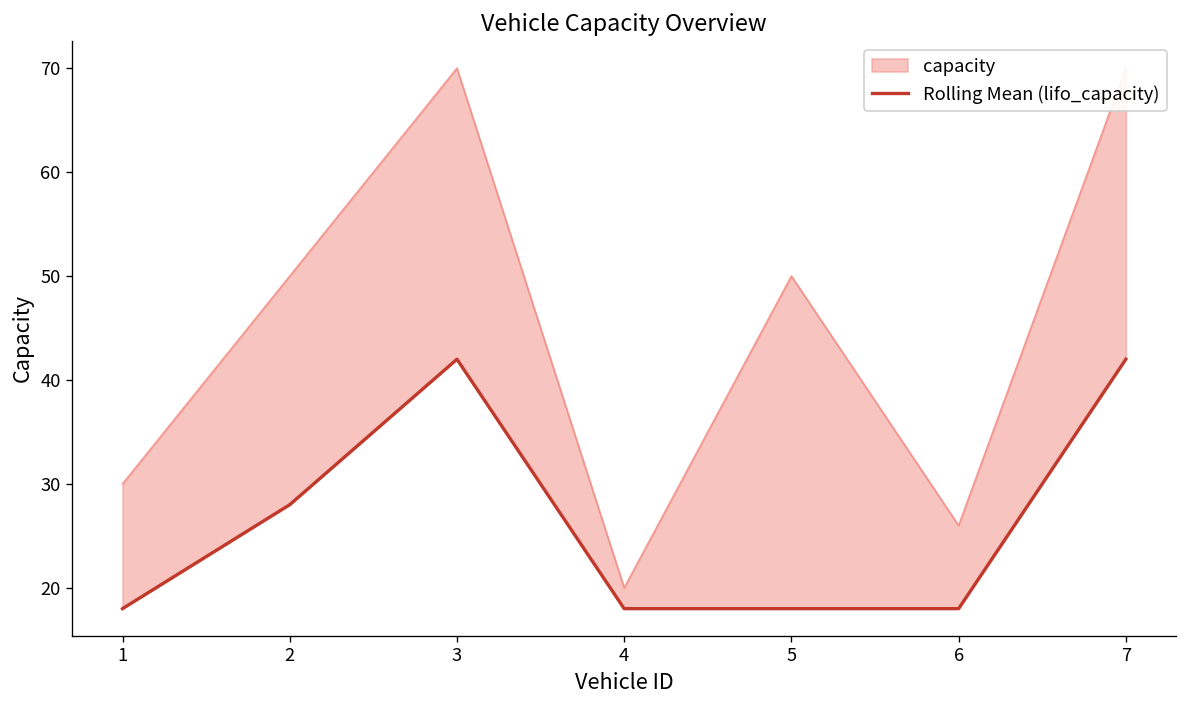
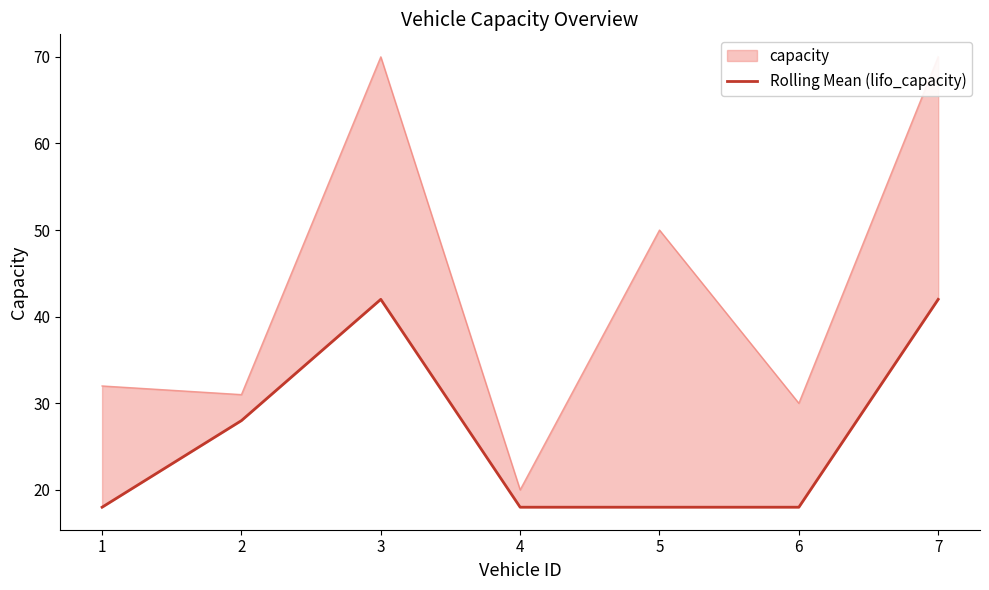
capacity, 1: 30 -> 32
capacity, 2: 50 -> 31
capacity, 6: 26 -> 30
